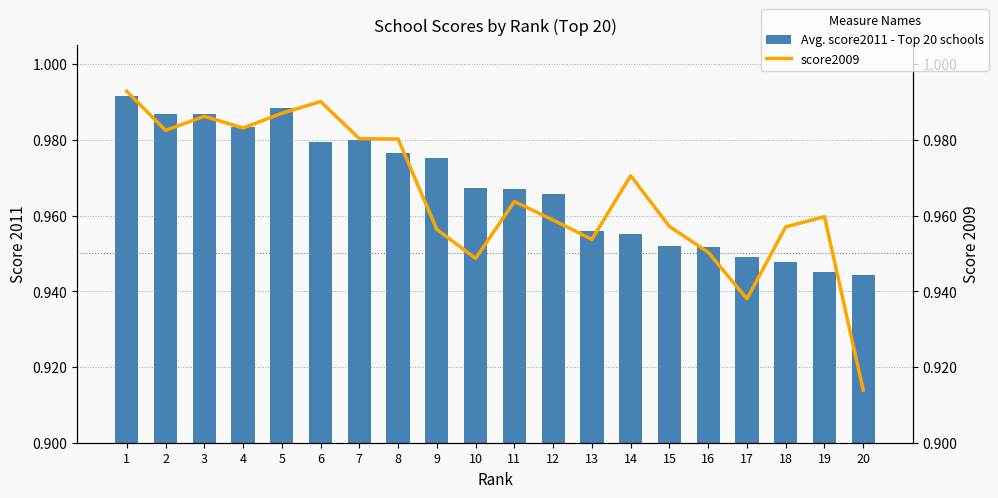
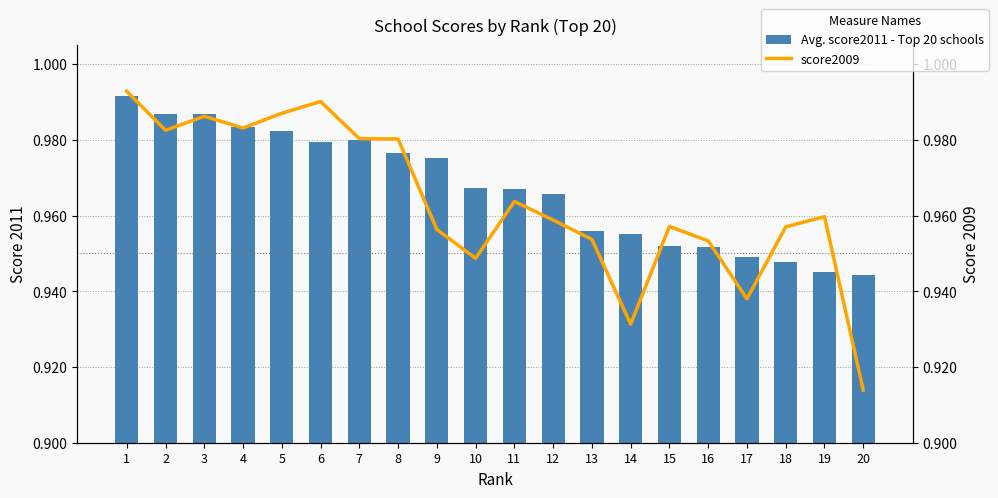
Avg. score2011 - Top 20 schools, 5: 0.988 -> 0.982
score2009, 14: 0.971 -> 0.931
score2009, 16: 0.950 -> 0.953
